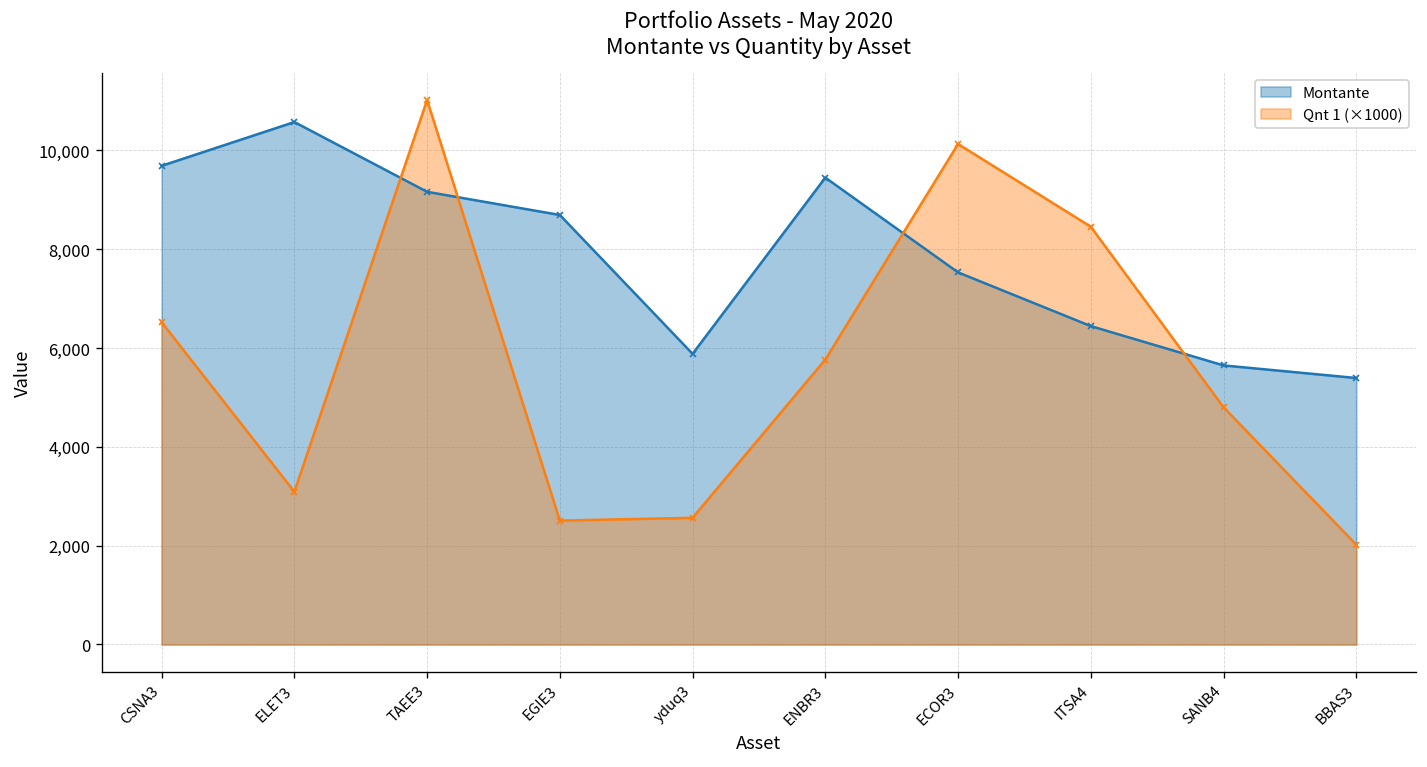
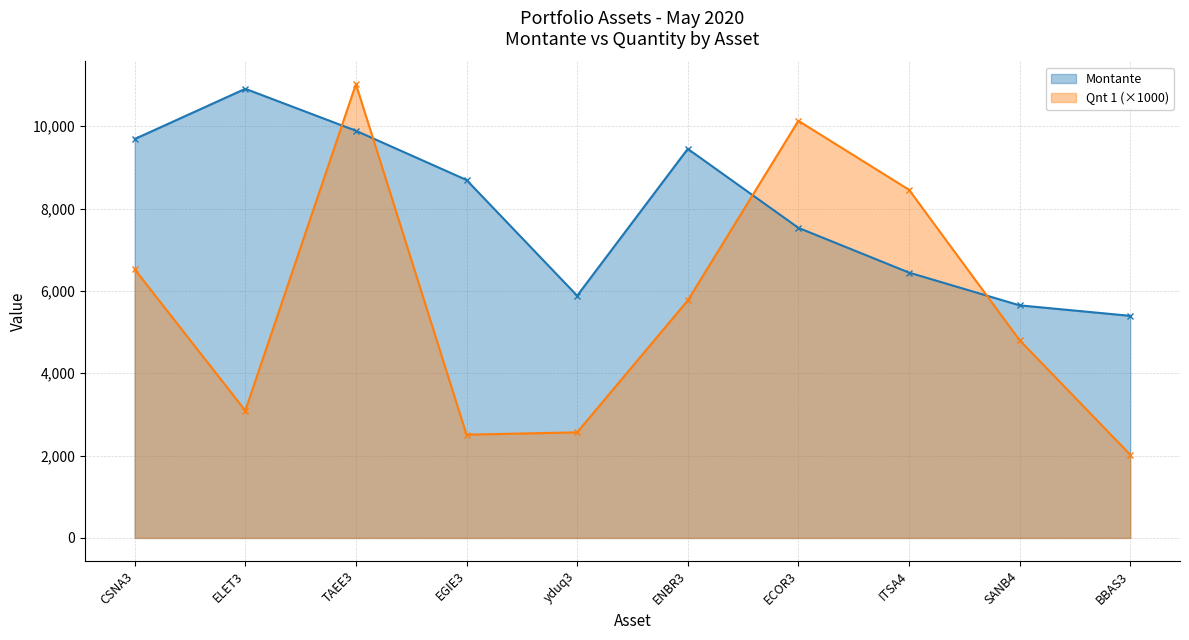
Montante, ELET3: 10,600 -> 10,900
Montante, TAEE3: 9,200 -> 9,900
